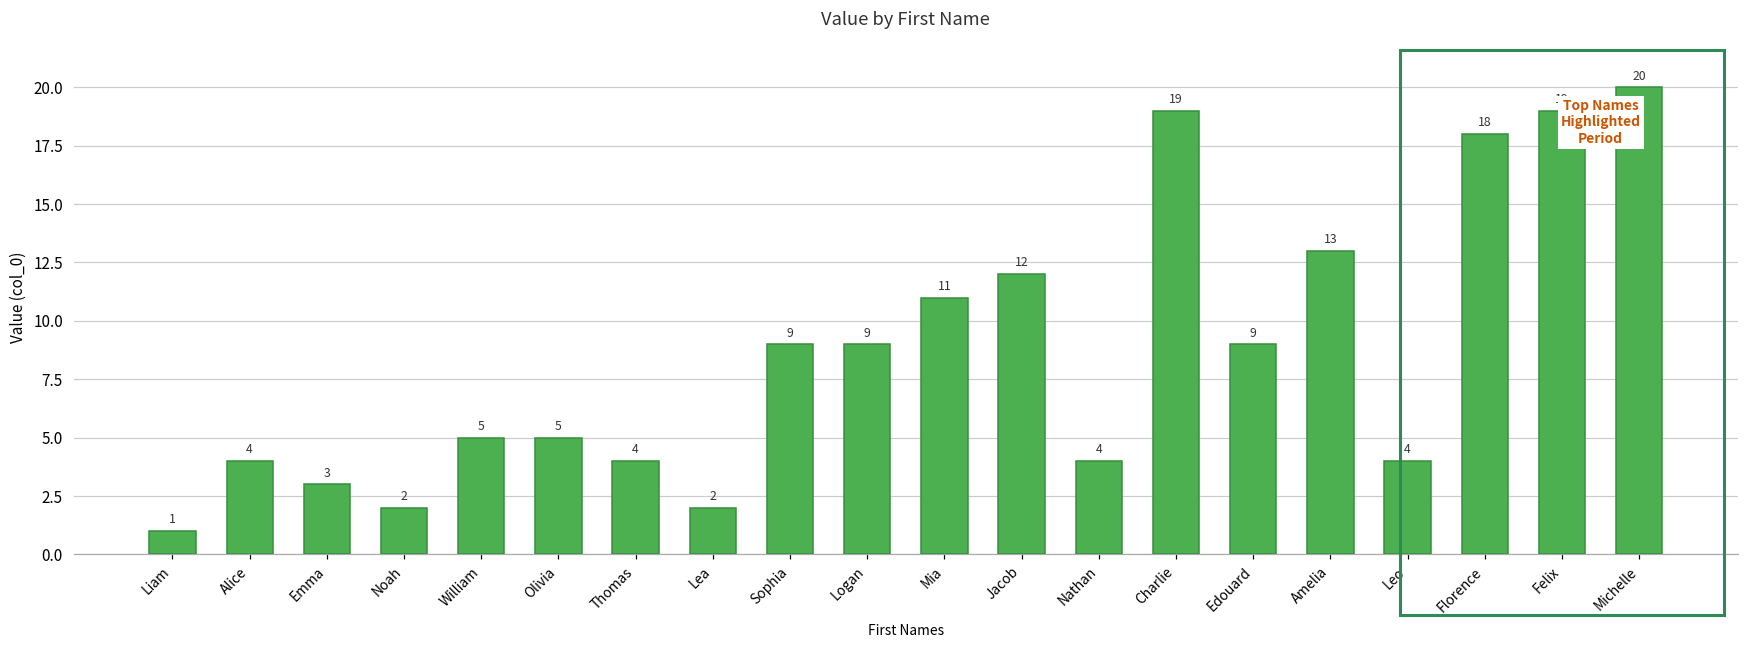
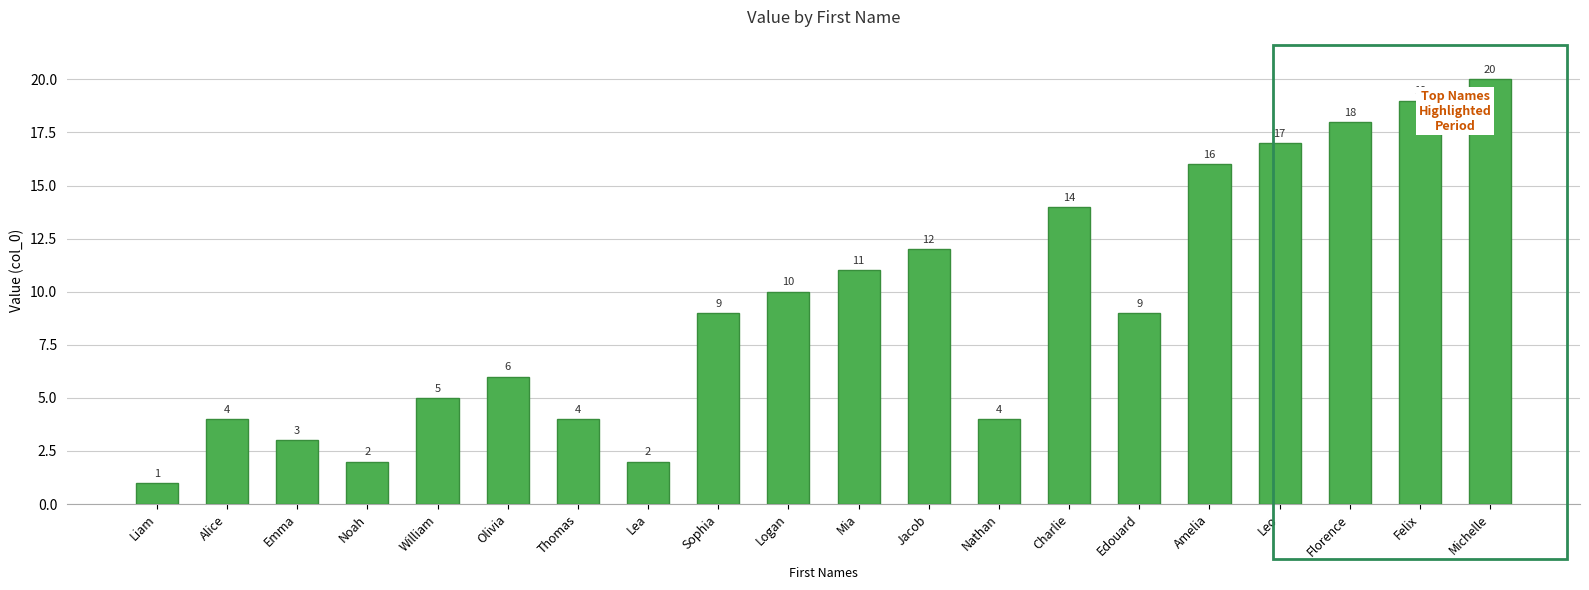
Olivia: 5 -> 6
Logan: 9 -> 10
Charlie: 19 -> 14
Amelia: 13 -> 16
Leo: 4 -> 17
